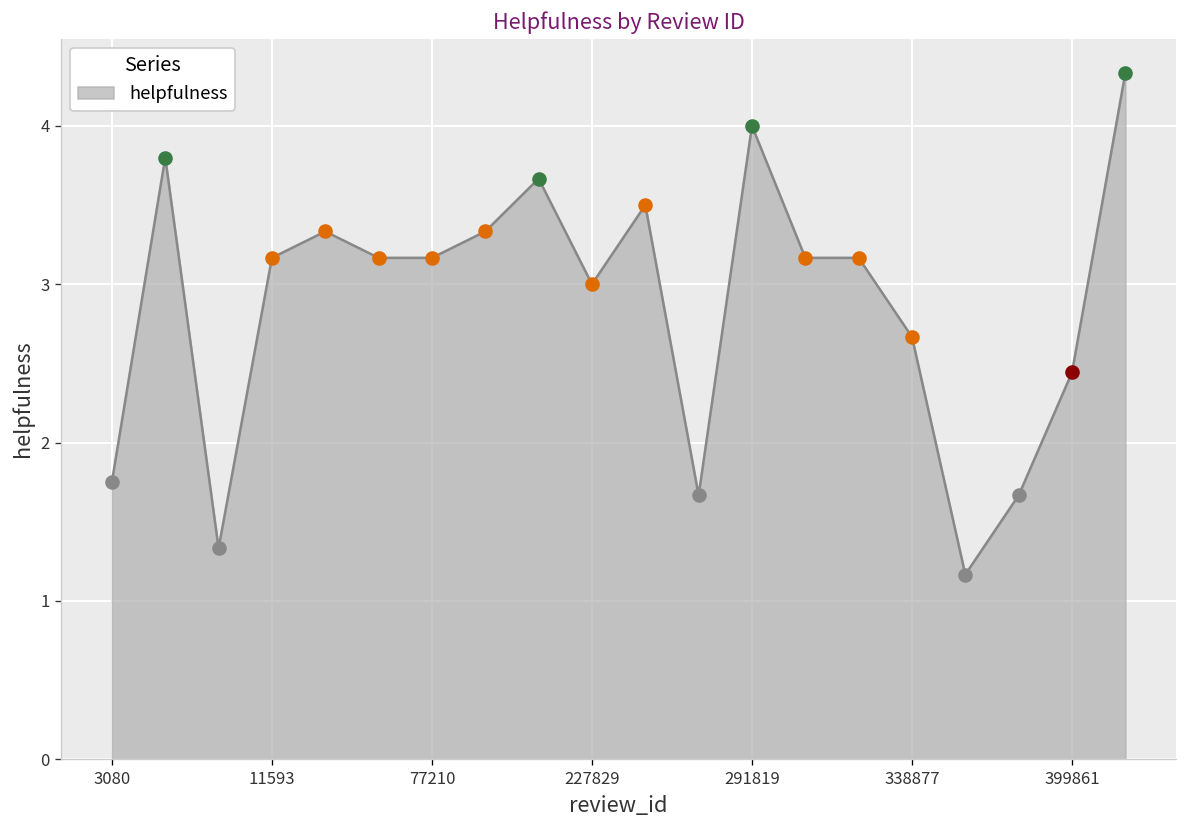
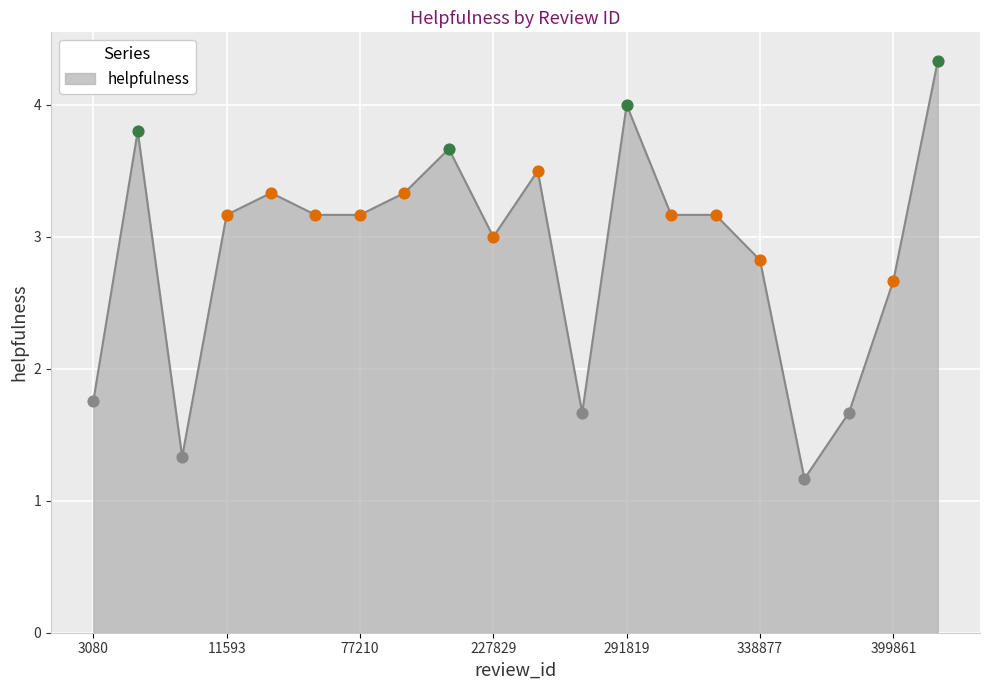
helpfulness, 338877: 2.67 -> 2.82
helpfulness, 399861: 2.44 -> 2.67
